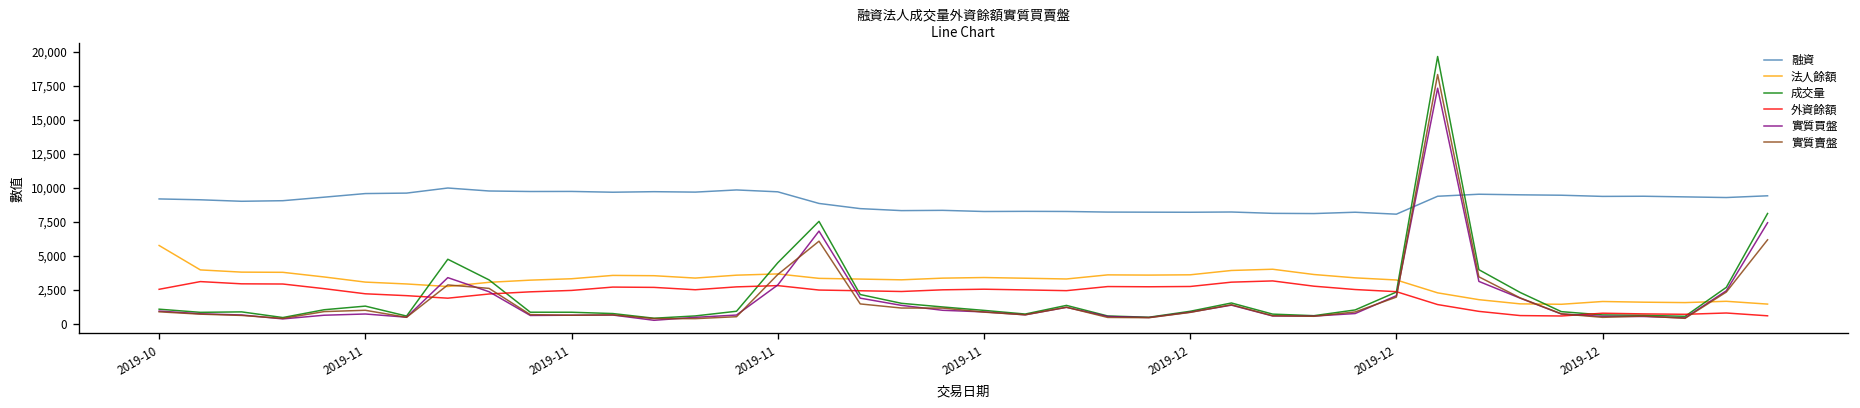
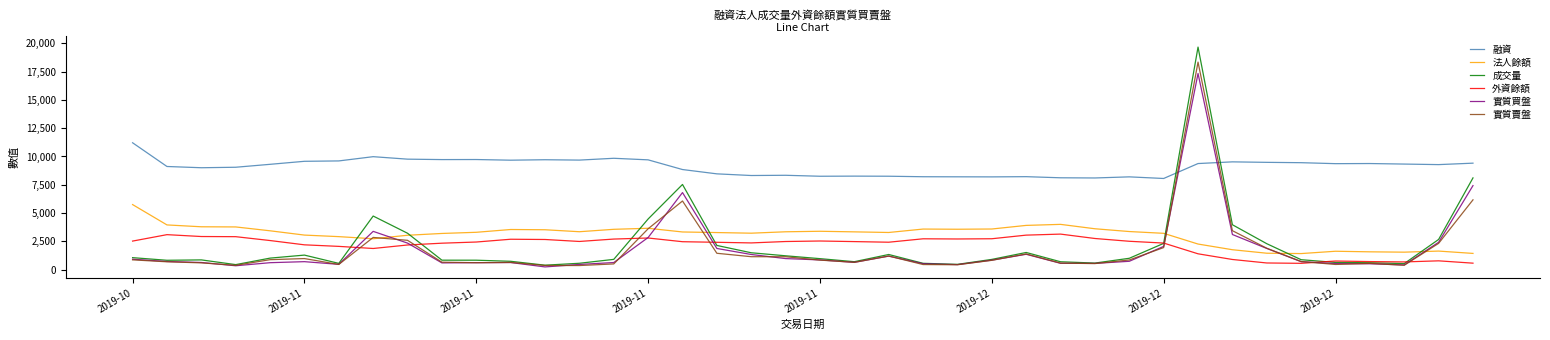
融資, 2019-10: 9,200 -> 11,200
